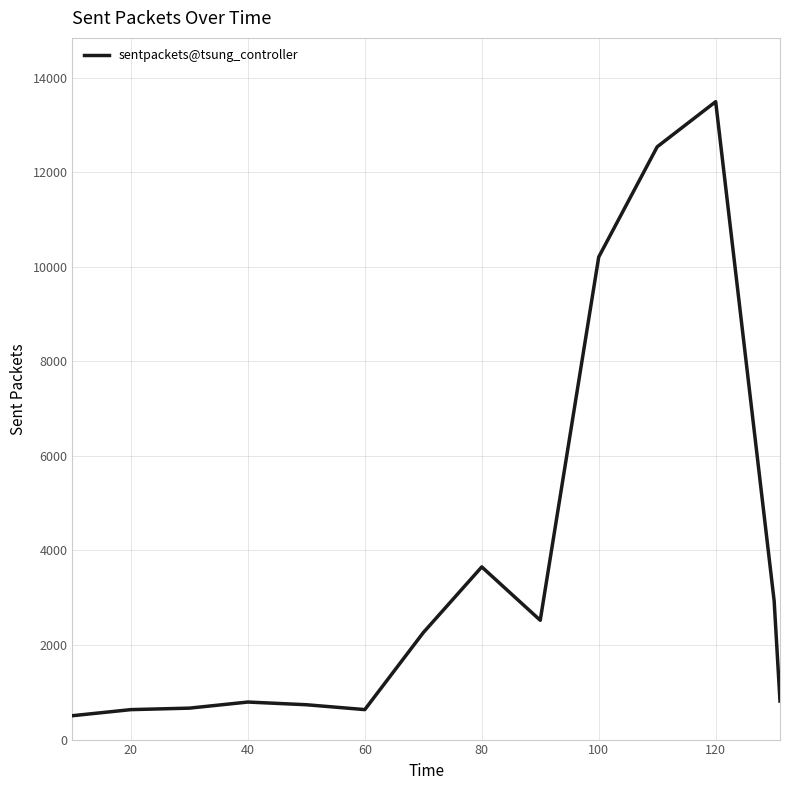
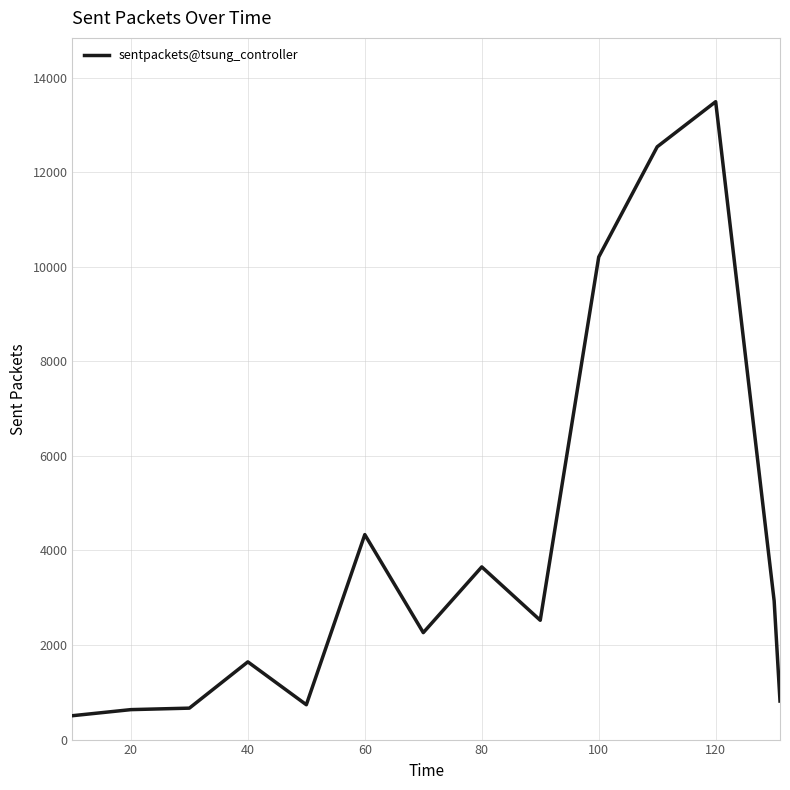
40: 800 -> 1600
60: 600 -> 4300
